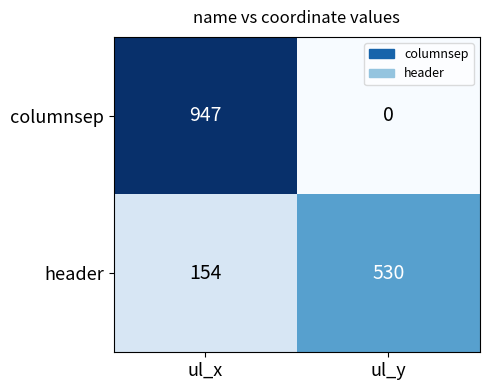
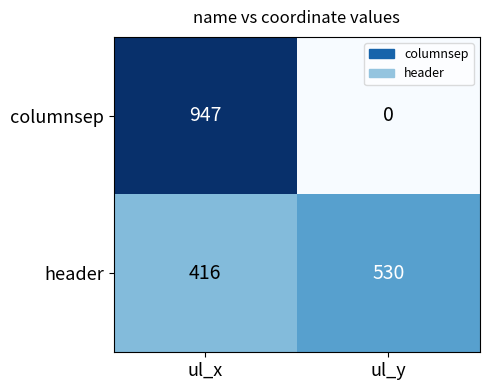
header, ul_x: 154 -> 416
